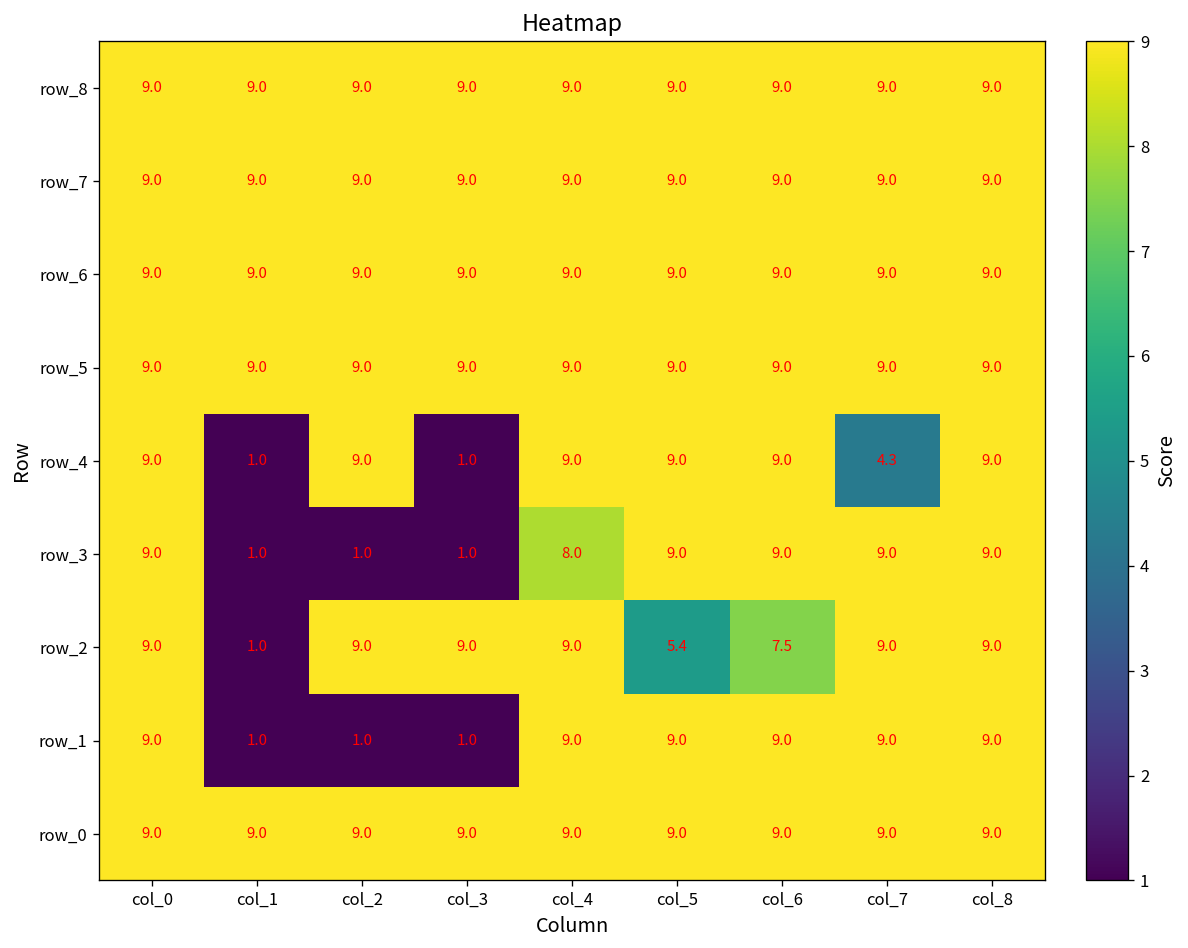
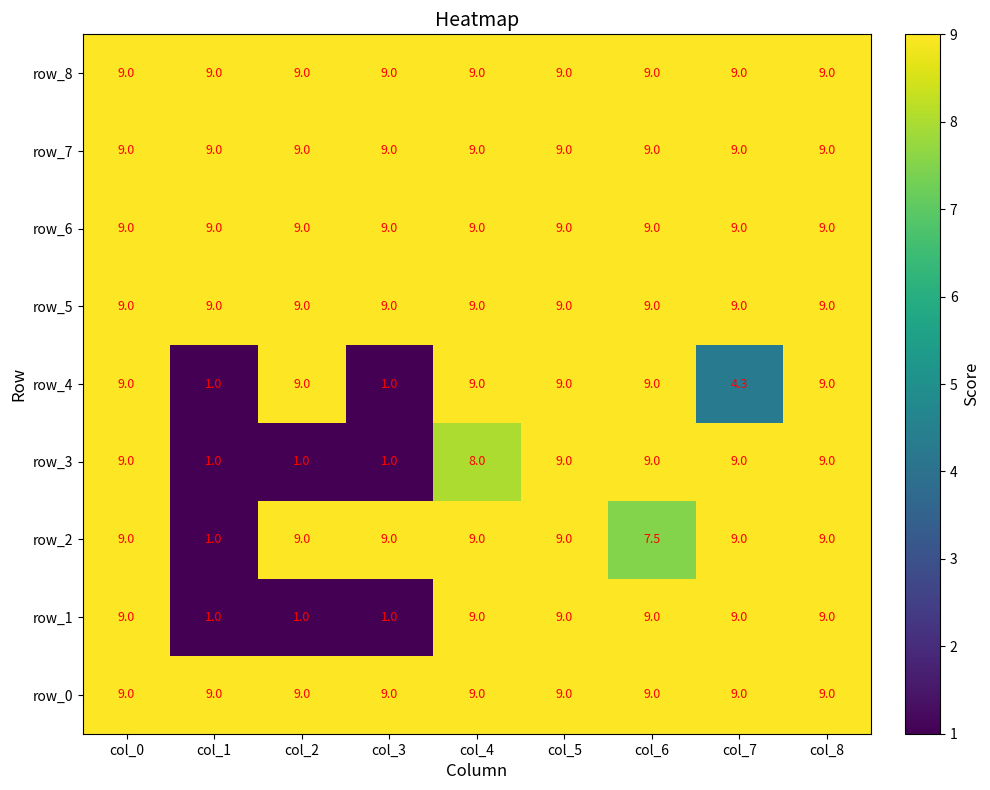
row_2, col_5: 5.4 -> 9.0
